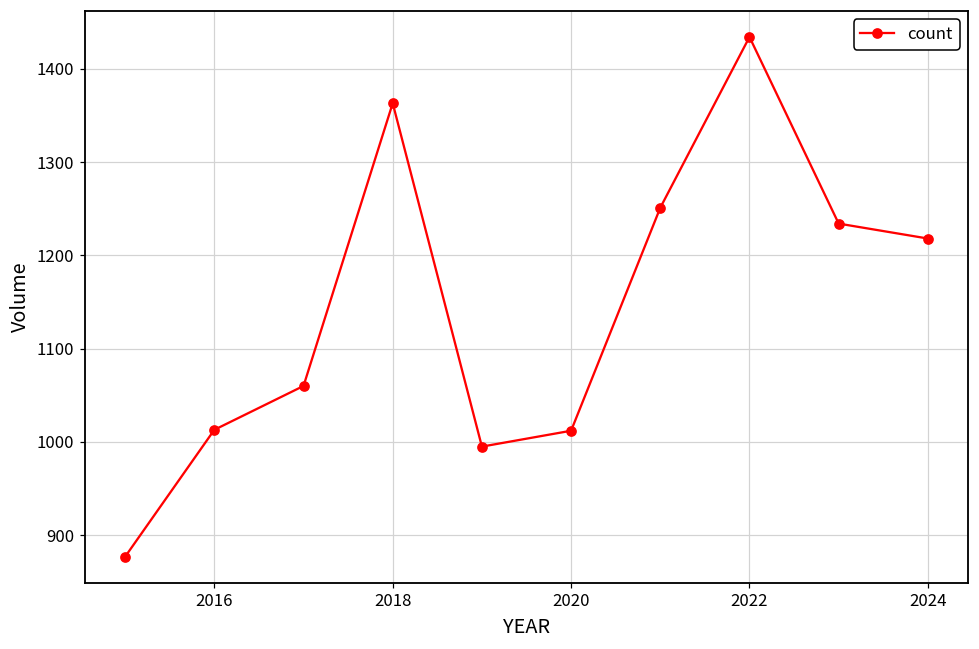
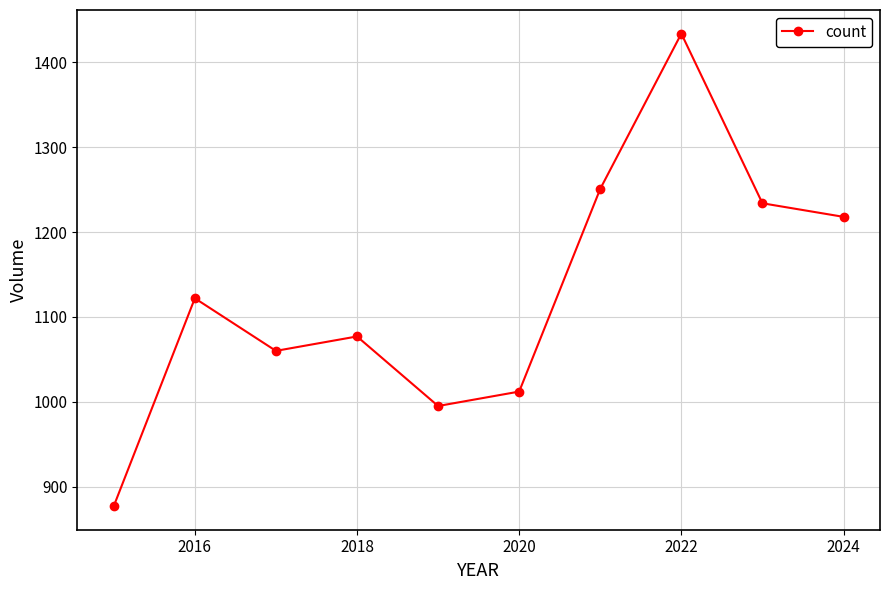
2016: 1010 -> 1120
2018: 1360 -> 1080
